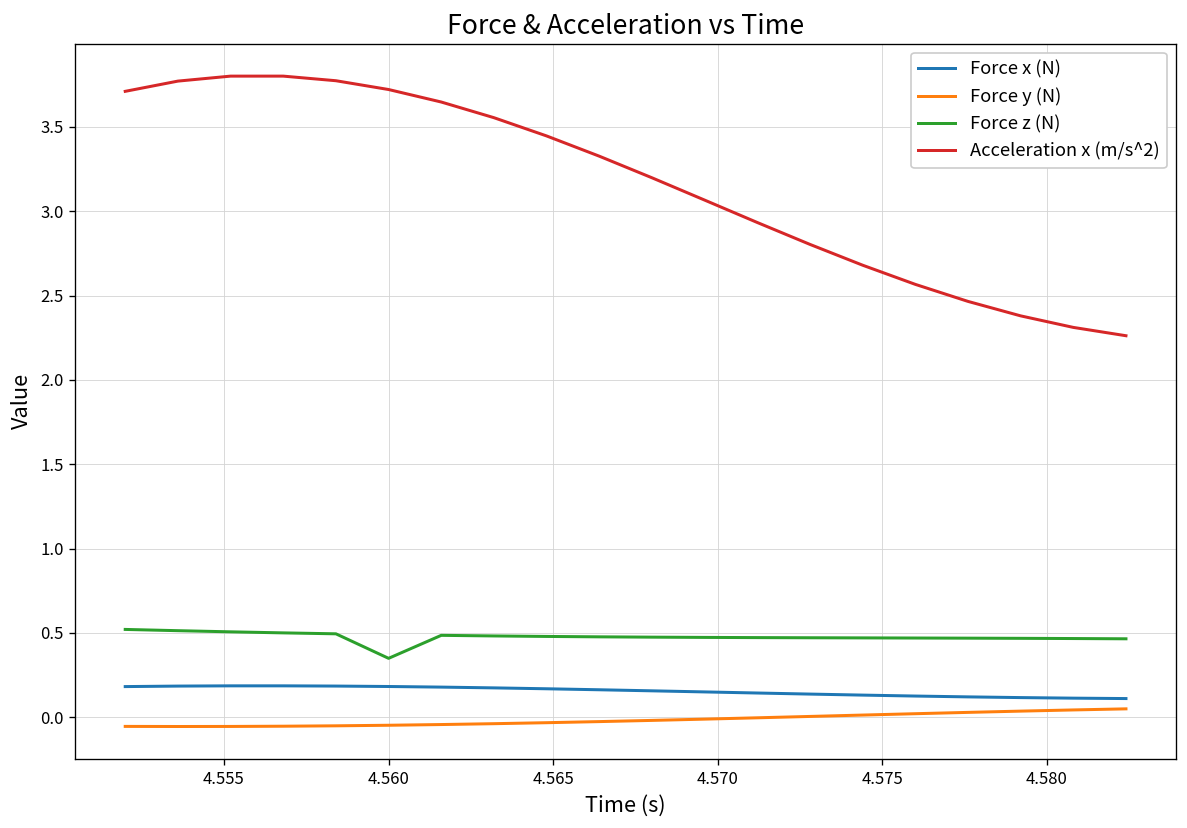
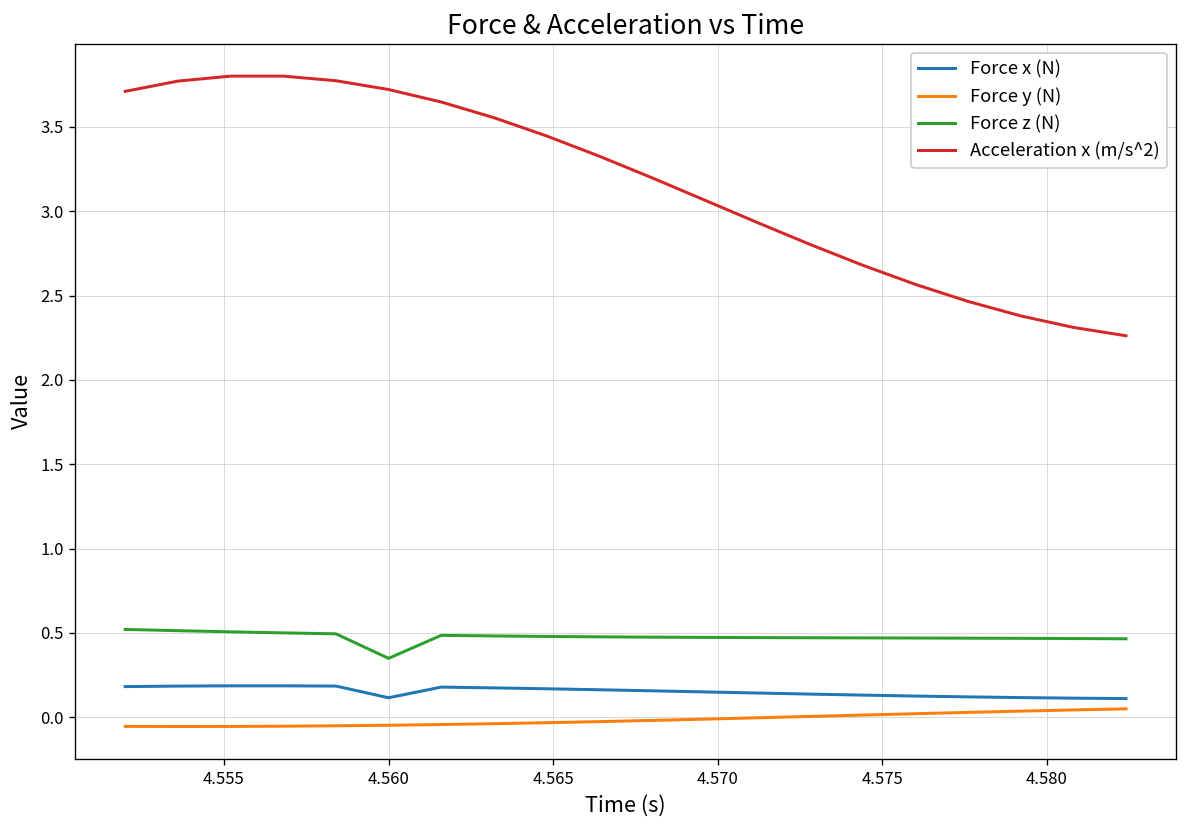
Force x (N), 4.560: 0.18 -> 0.12
